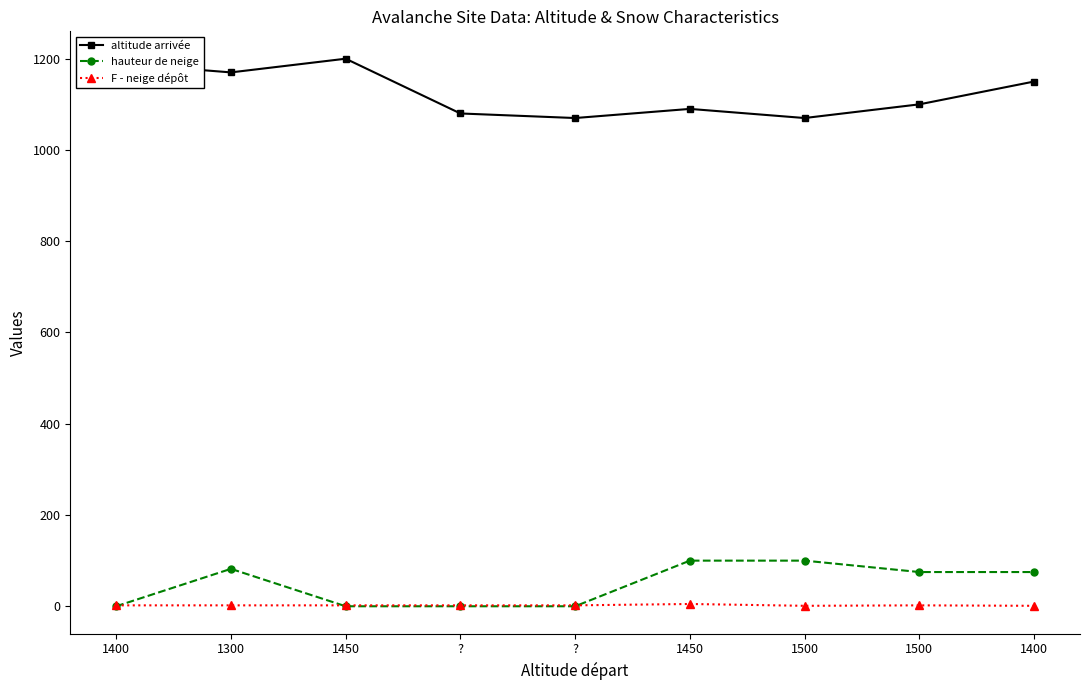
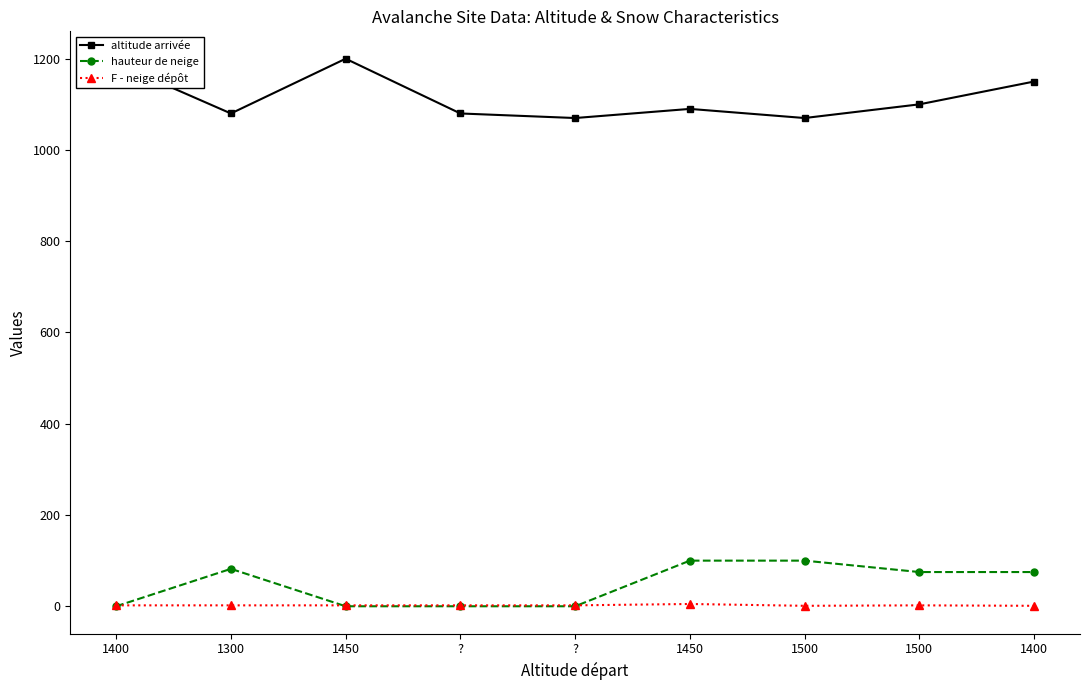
altitude arrivée, 1300: 1170 -> 1080
